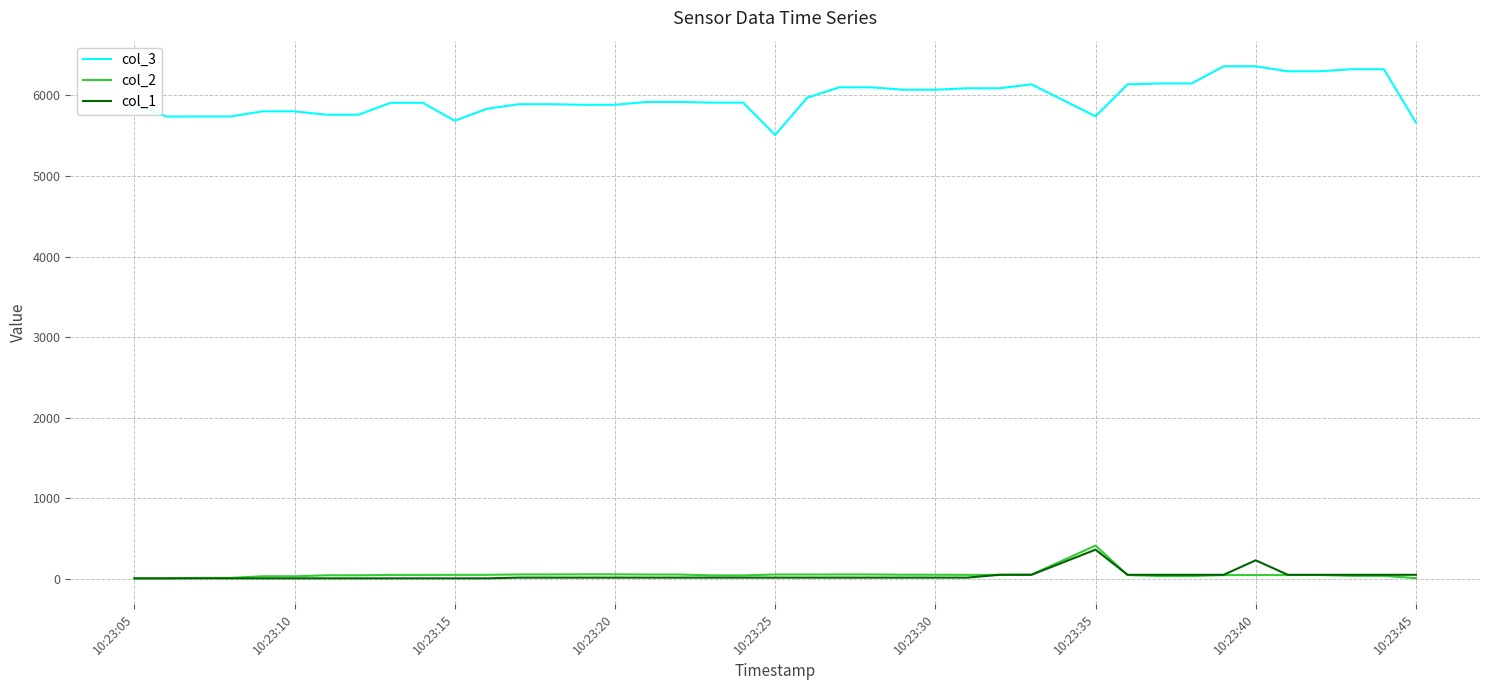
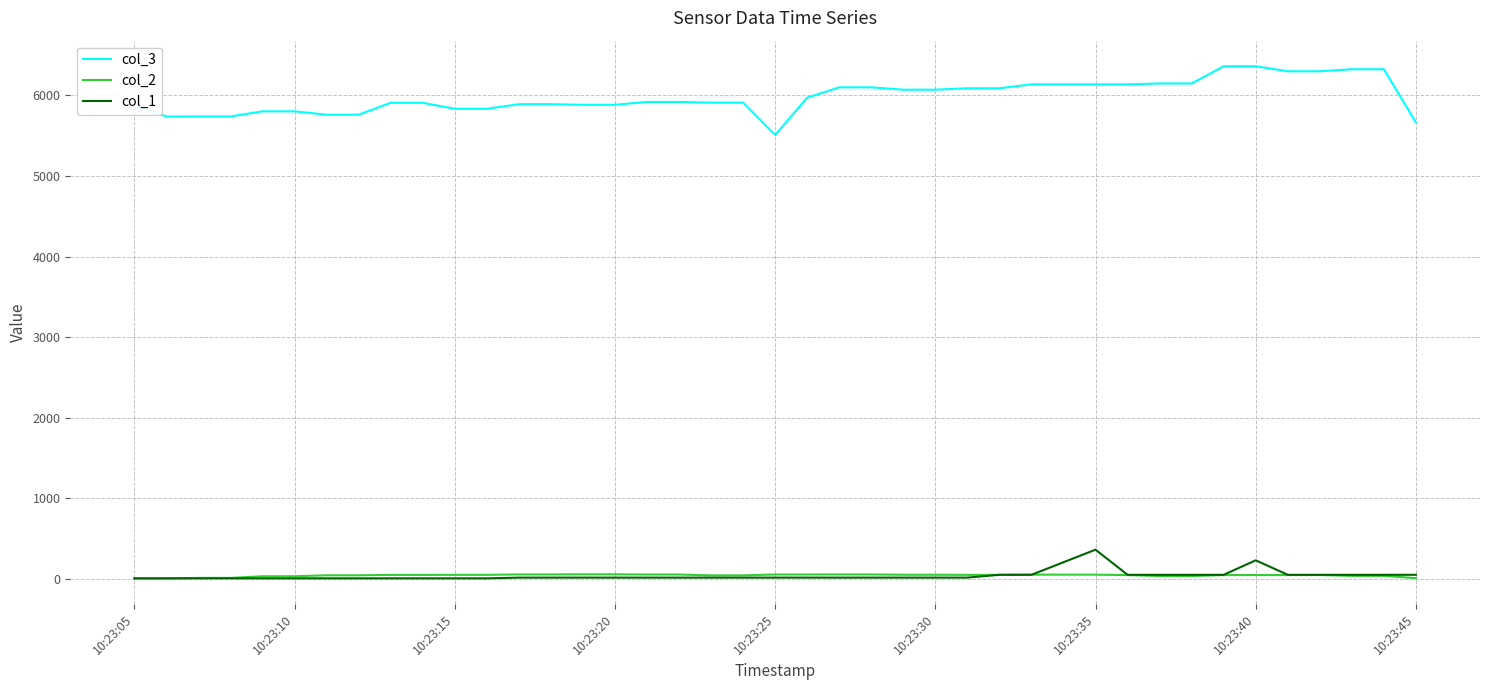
col_3, 10:23:15: 5700 -> 5800
col_3, 10:23:35: 5700 -> 6100
col_2, 10:23:35: 400 -> 0
